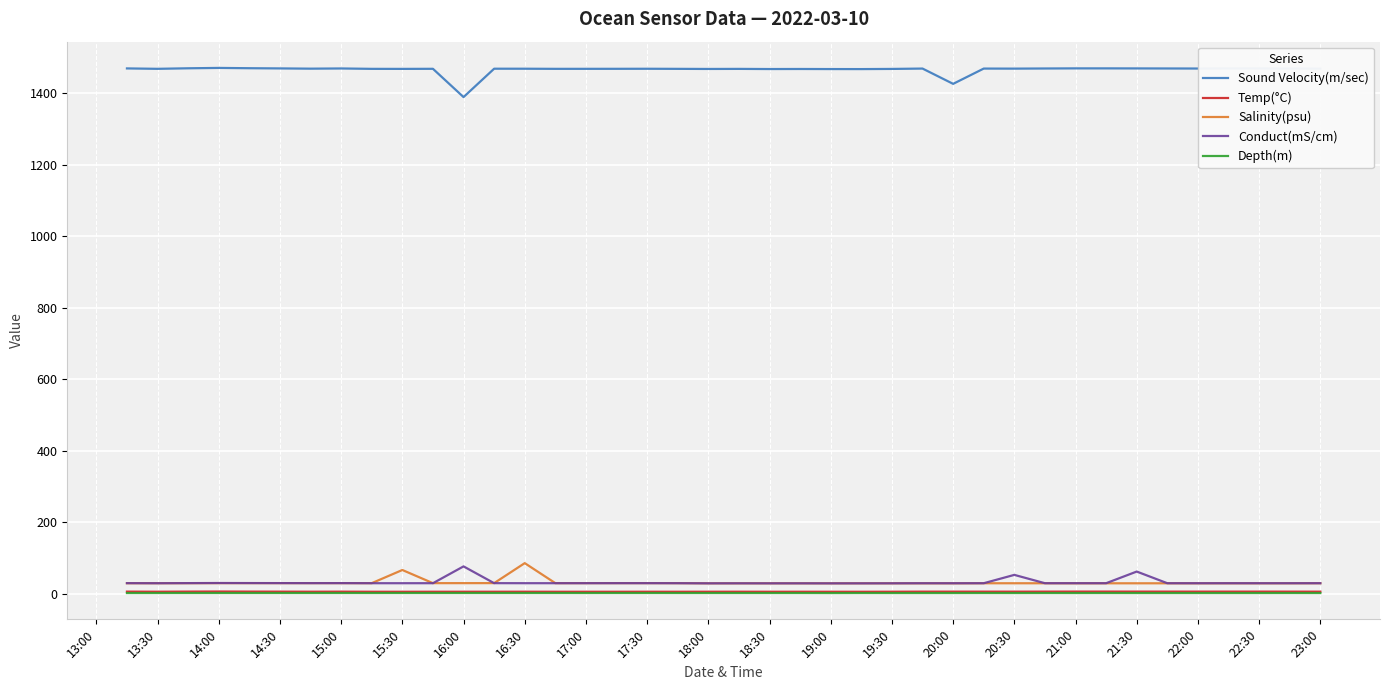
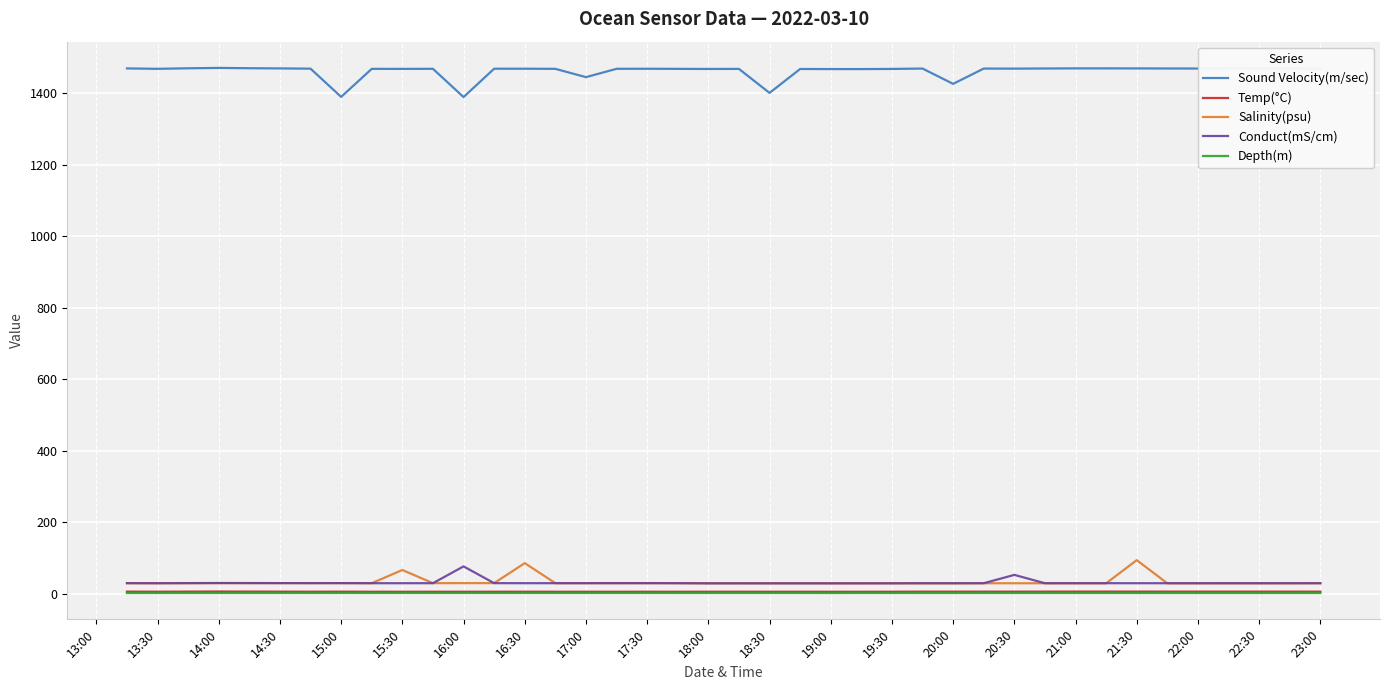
Sound Velocity(m/sec), 15:00: 1470 -> 1390
Sound Velocity(m/sec), 17:00: 1470 -> 1440
Sound Velocity(m/sec), 18:30: 1470 -> 1400
Salinity(psu), 21:30: 30 -> 90
Conduct(mS/cm), 21:30: 60 -> 30
